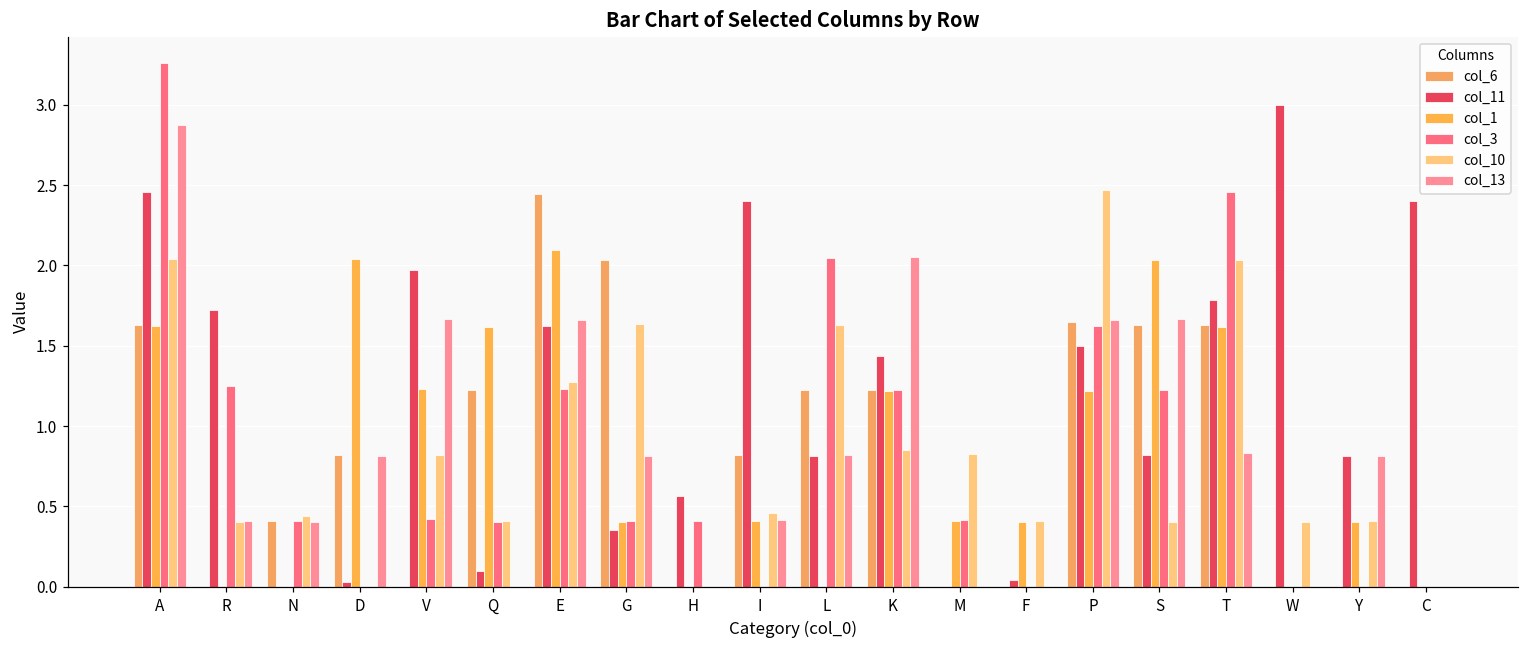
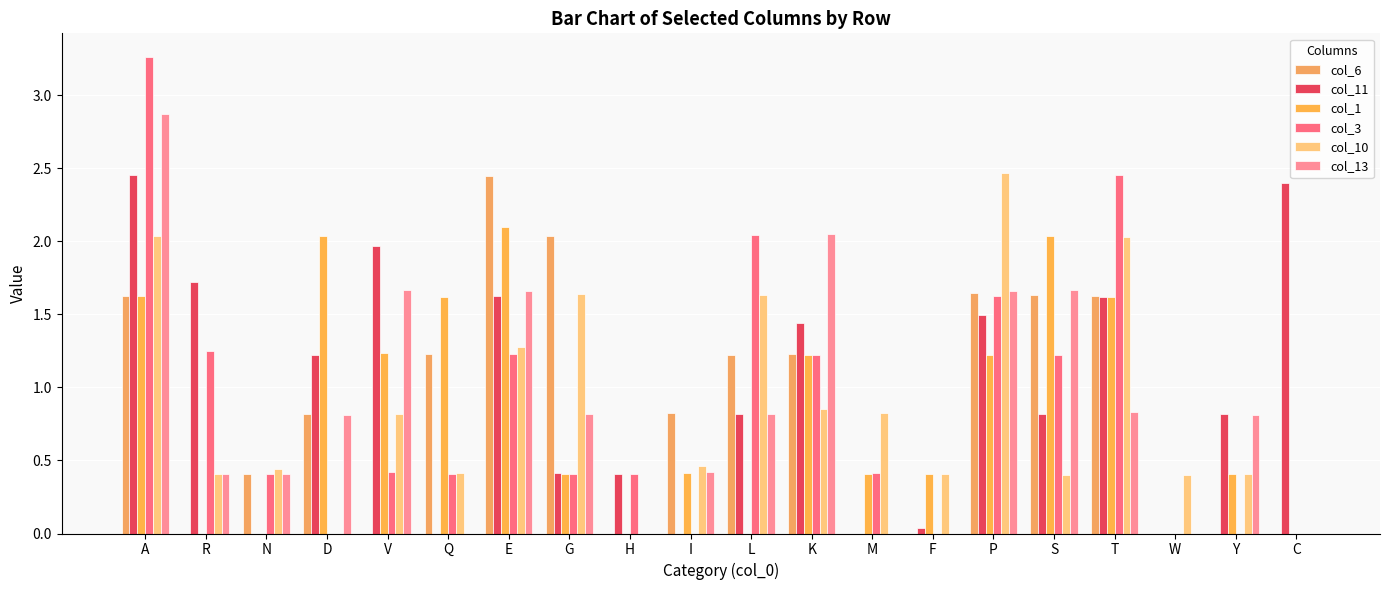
col_11, D: 0.03 -> 1.22
col_11, Q: 0.1 -> 0.0
col_11, G: 0.35 -> 0.41
col_11, H: 0.57 -> 0.41
col_11, I: 2.4 -> 0.0
col_11, T: 1.78 -> 1.62
col_11, W: 3 -> 0
